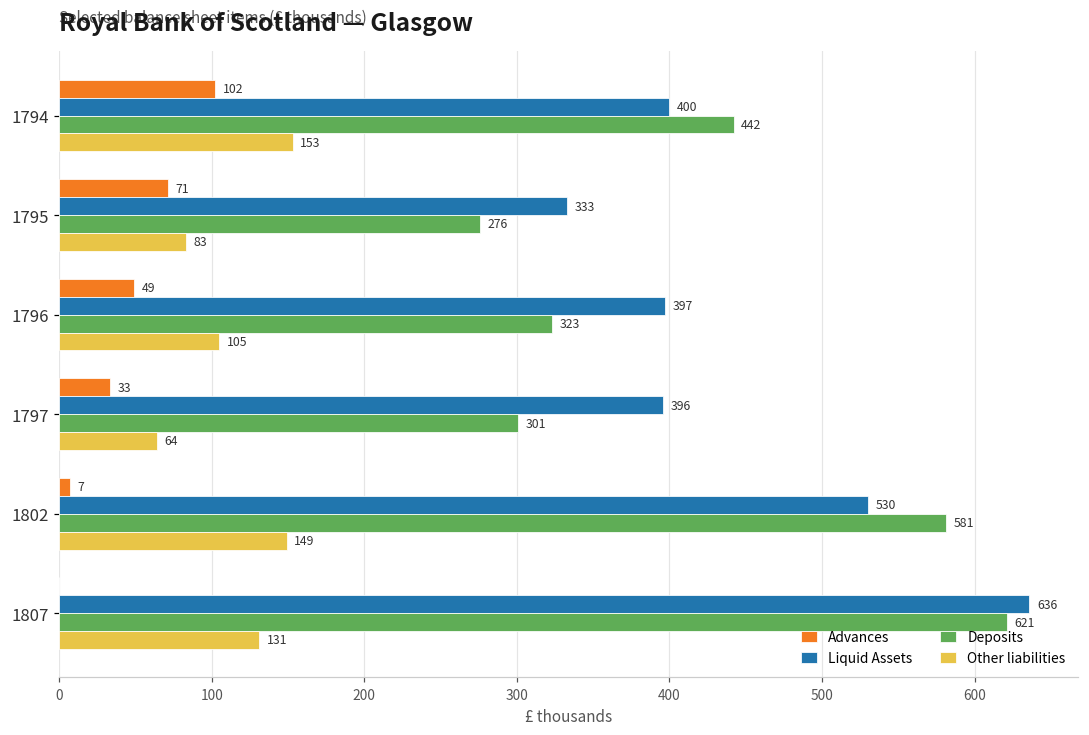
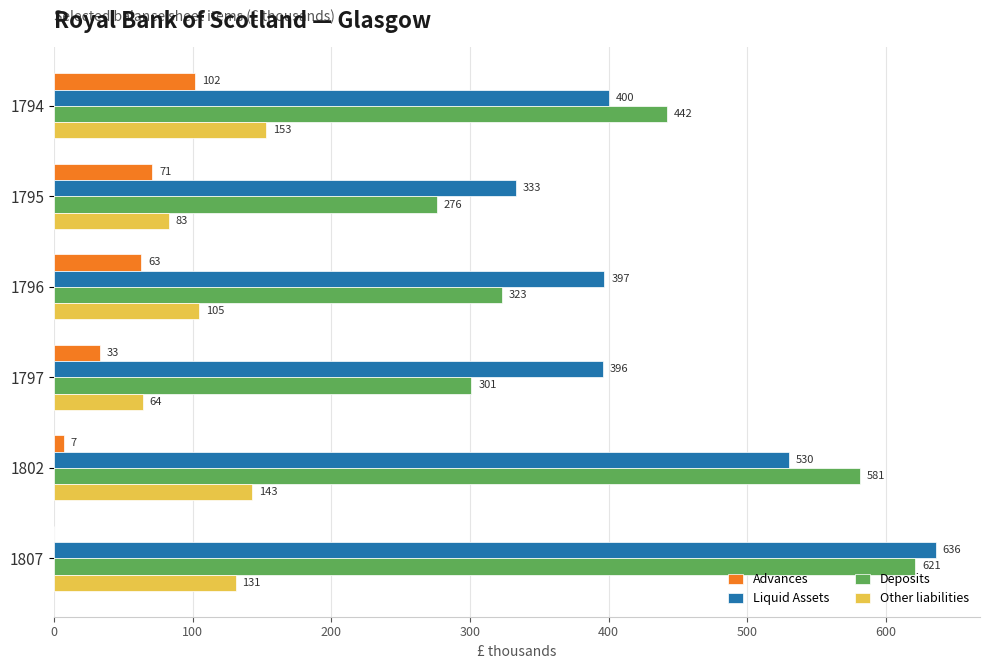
Advances, 1796: 49 -> 63
Other liabilities, 1802: 149 -> 143
